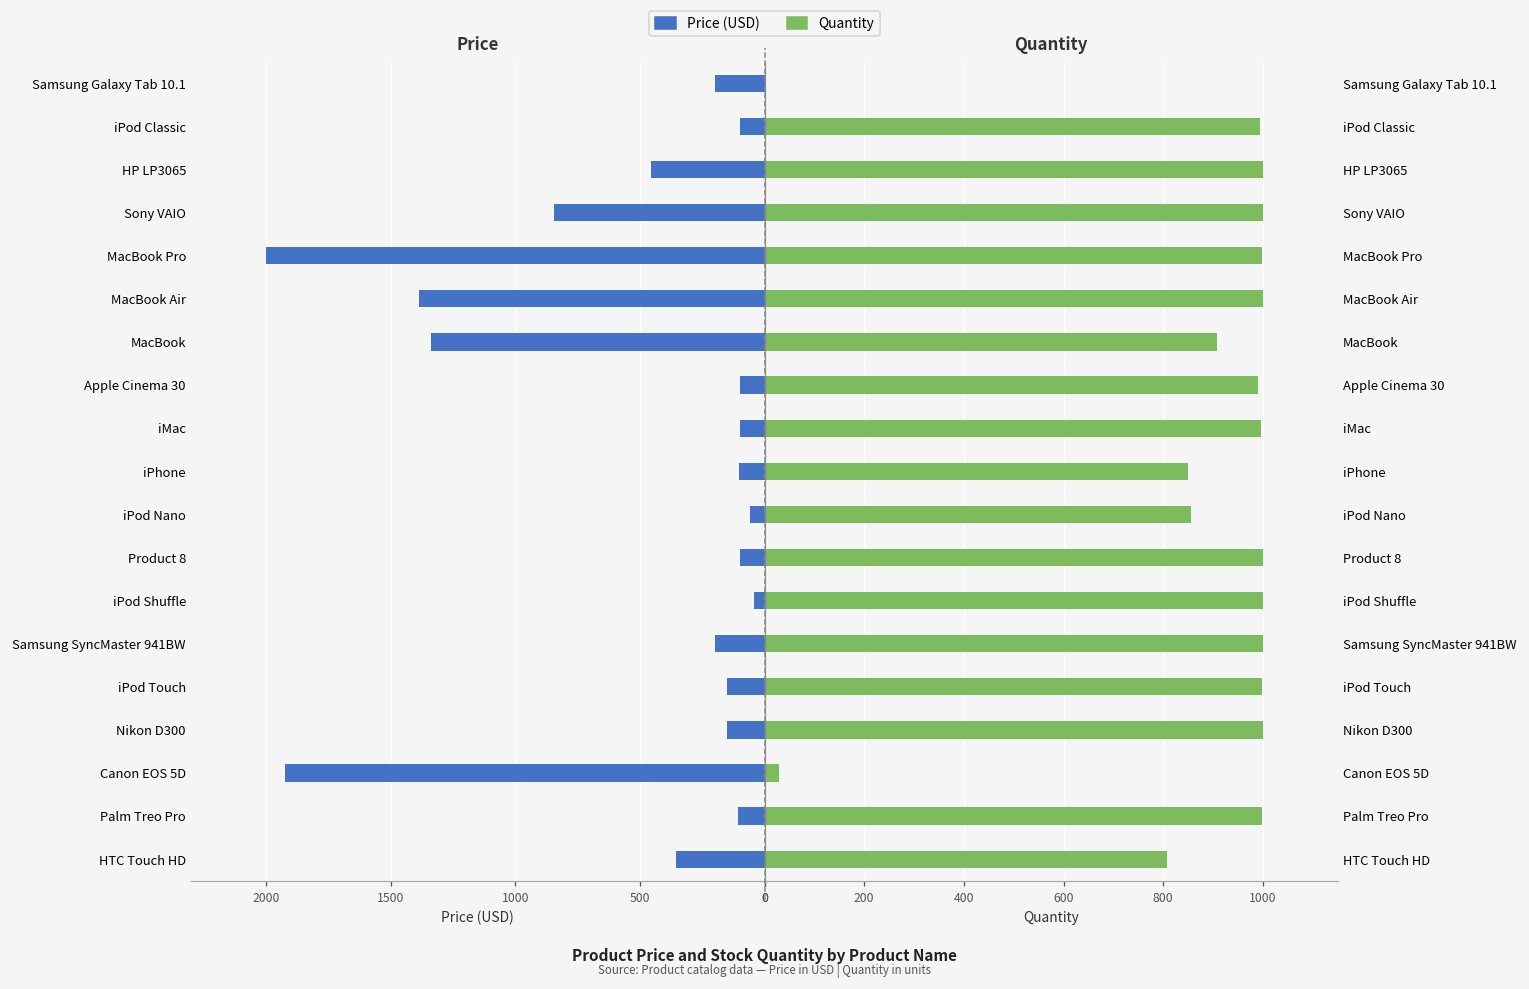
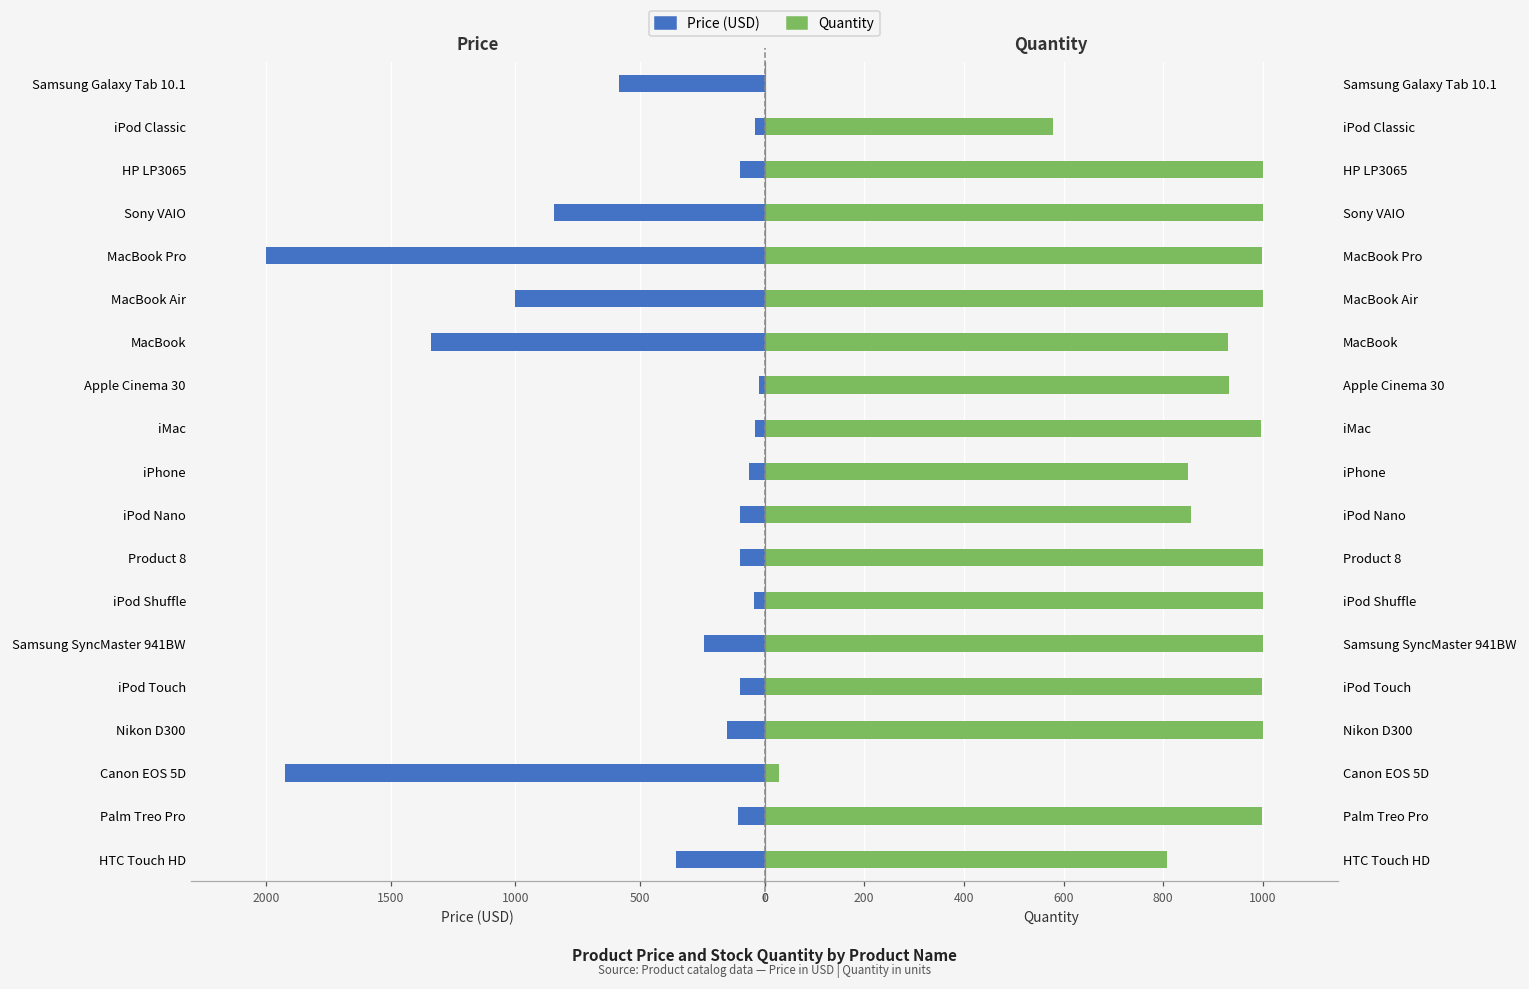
Price, Samsung Galaxy Tab 10.1: 200 -> 580
Price, iPod Classic: 100 -> 40
Price, HP LP3065: 460 -> 100
Price, MacBook Air: 1390 -> 1000
Price, Apple Cinema 30: 100 -> 20
Price, iMac: 100 -> 40
Price, iPhone: 100 -> 60
Price, iPod Nano: 60 -> 100
Price, Samsung SyncMaster 941BW: 200 -> 240
Price, iPod Touch: 150 -> 100
Quantity, iPod Classic: 1000 -> 580
Quantity, MacBook: 910 -> 930
Quantity, Apple Cinema 30: 990 -> 930
